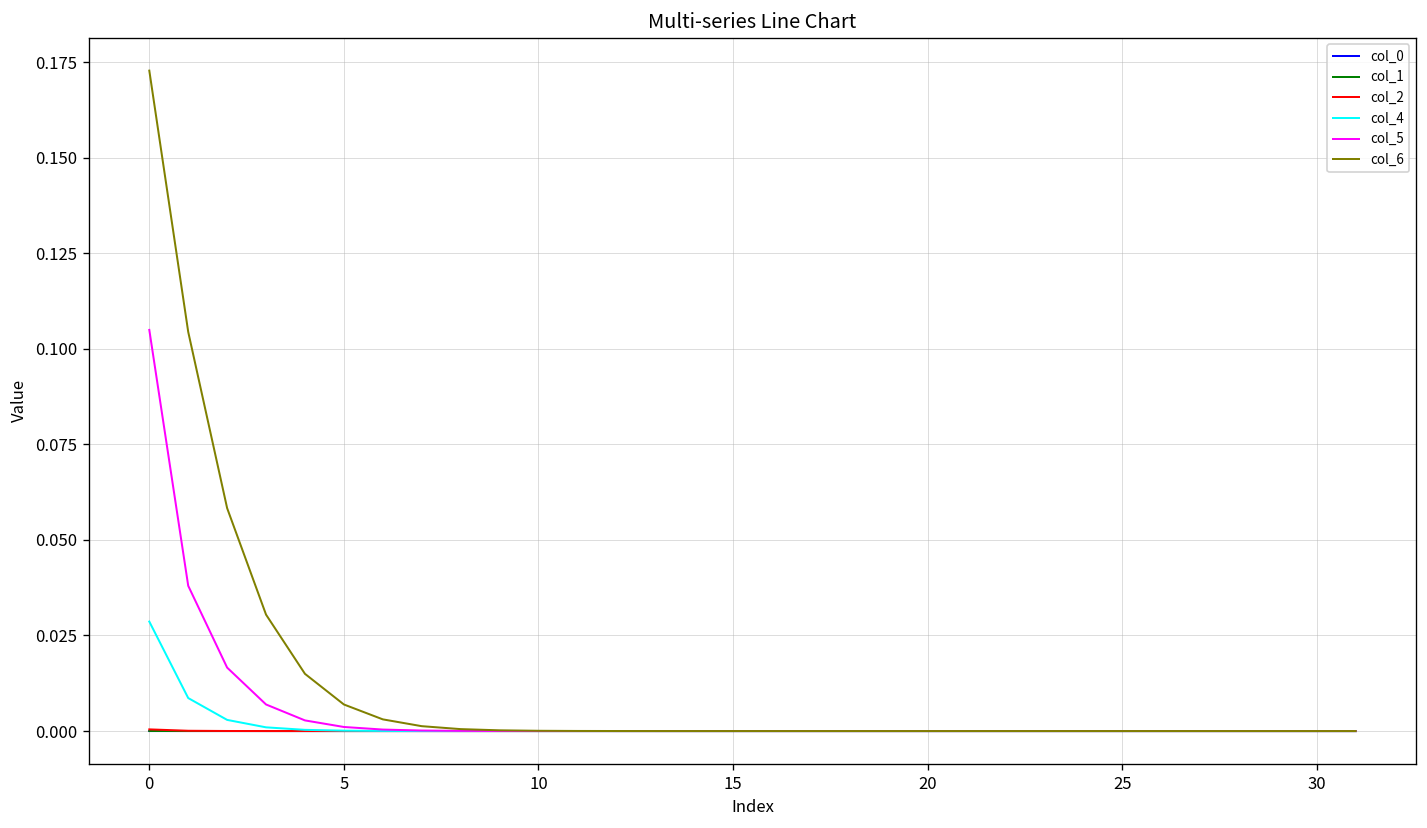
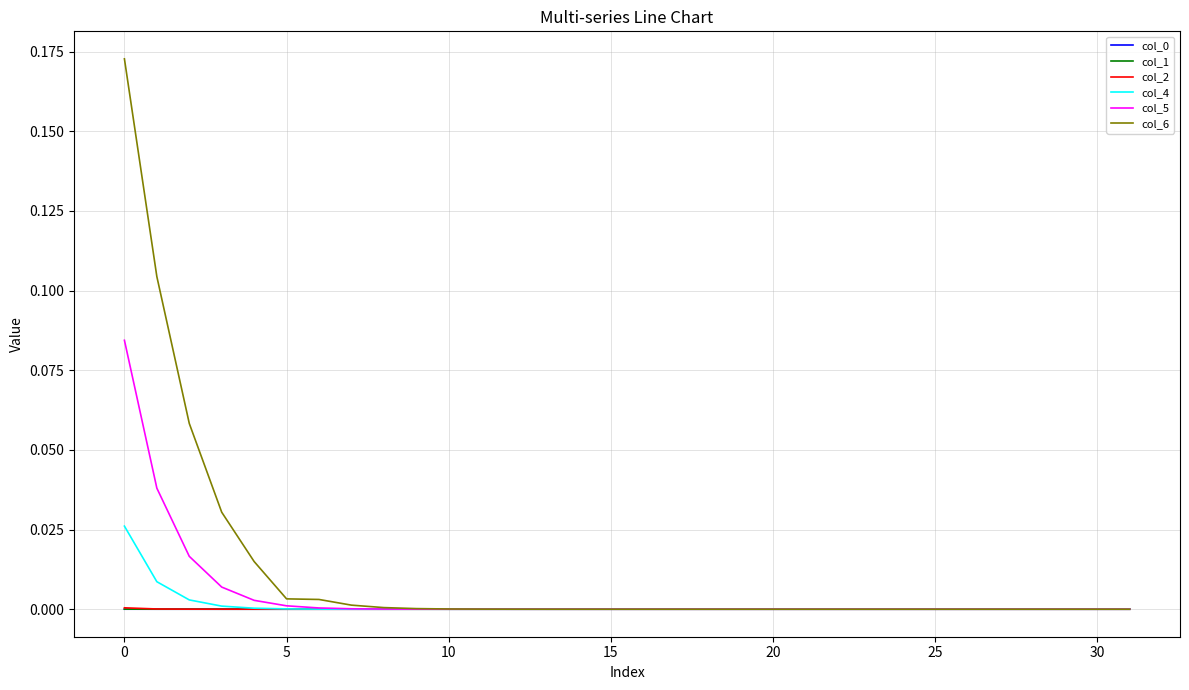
col_4, 0: 0.029 -> 0.026
col_5, 0: 0.105 -> 0.084
col_6, 5: 0.007 -> 0.003
